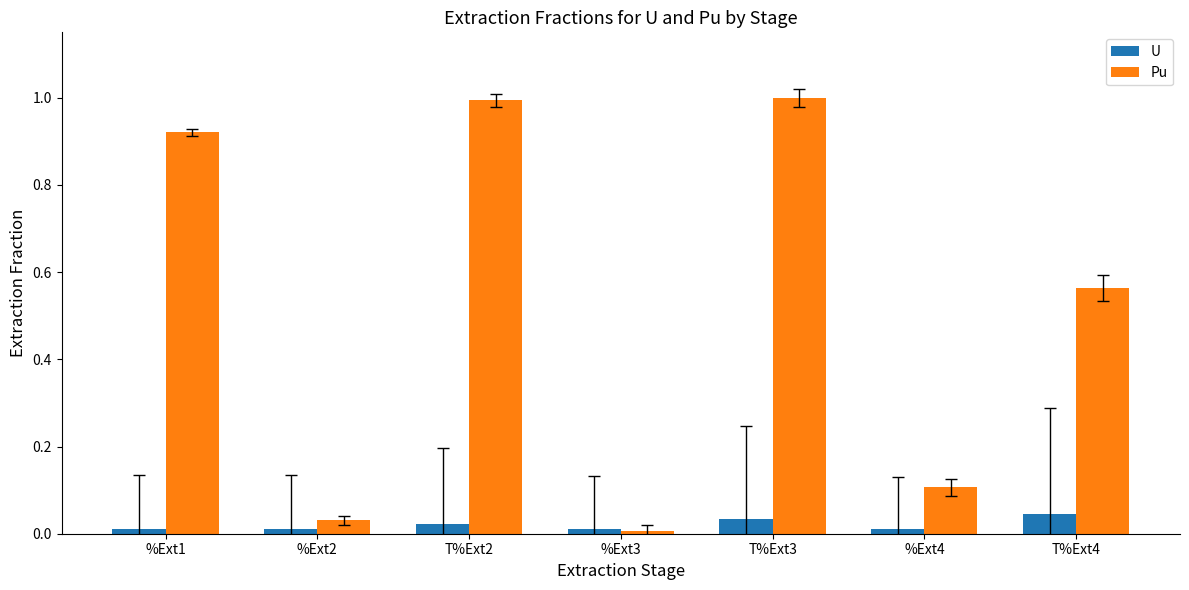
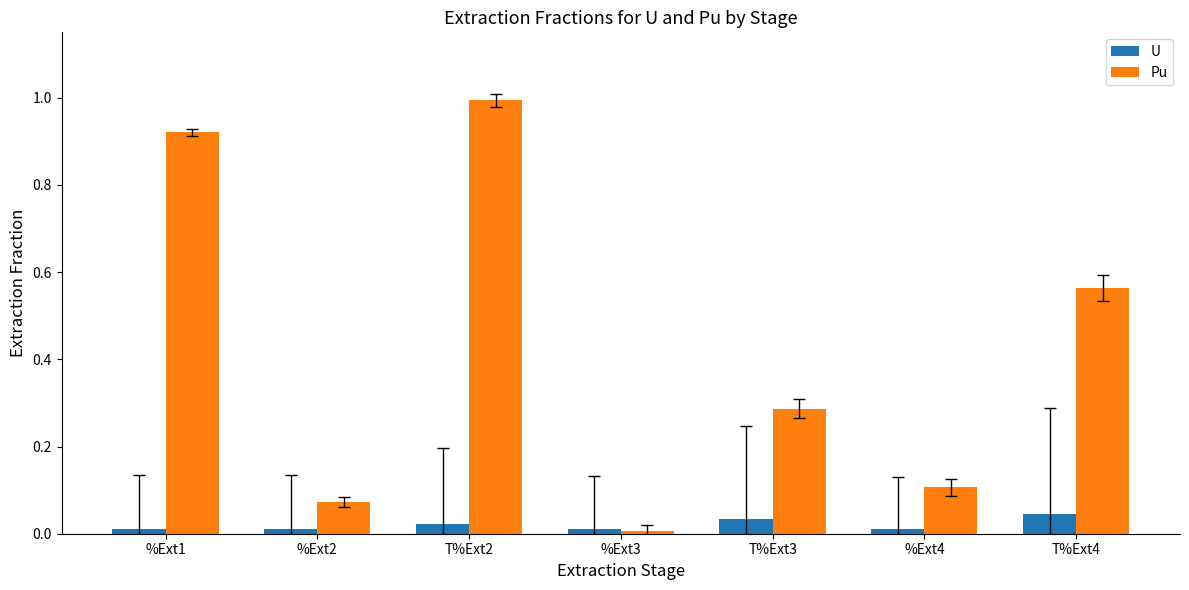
Pu, %Ext2: 0.03 -> 0.07
Pu, T%Ext3: 1.00 -> 0.29
